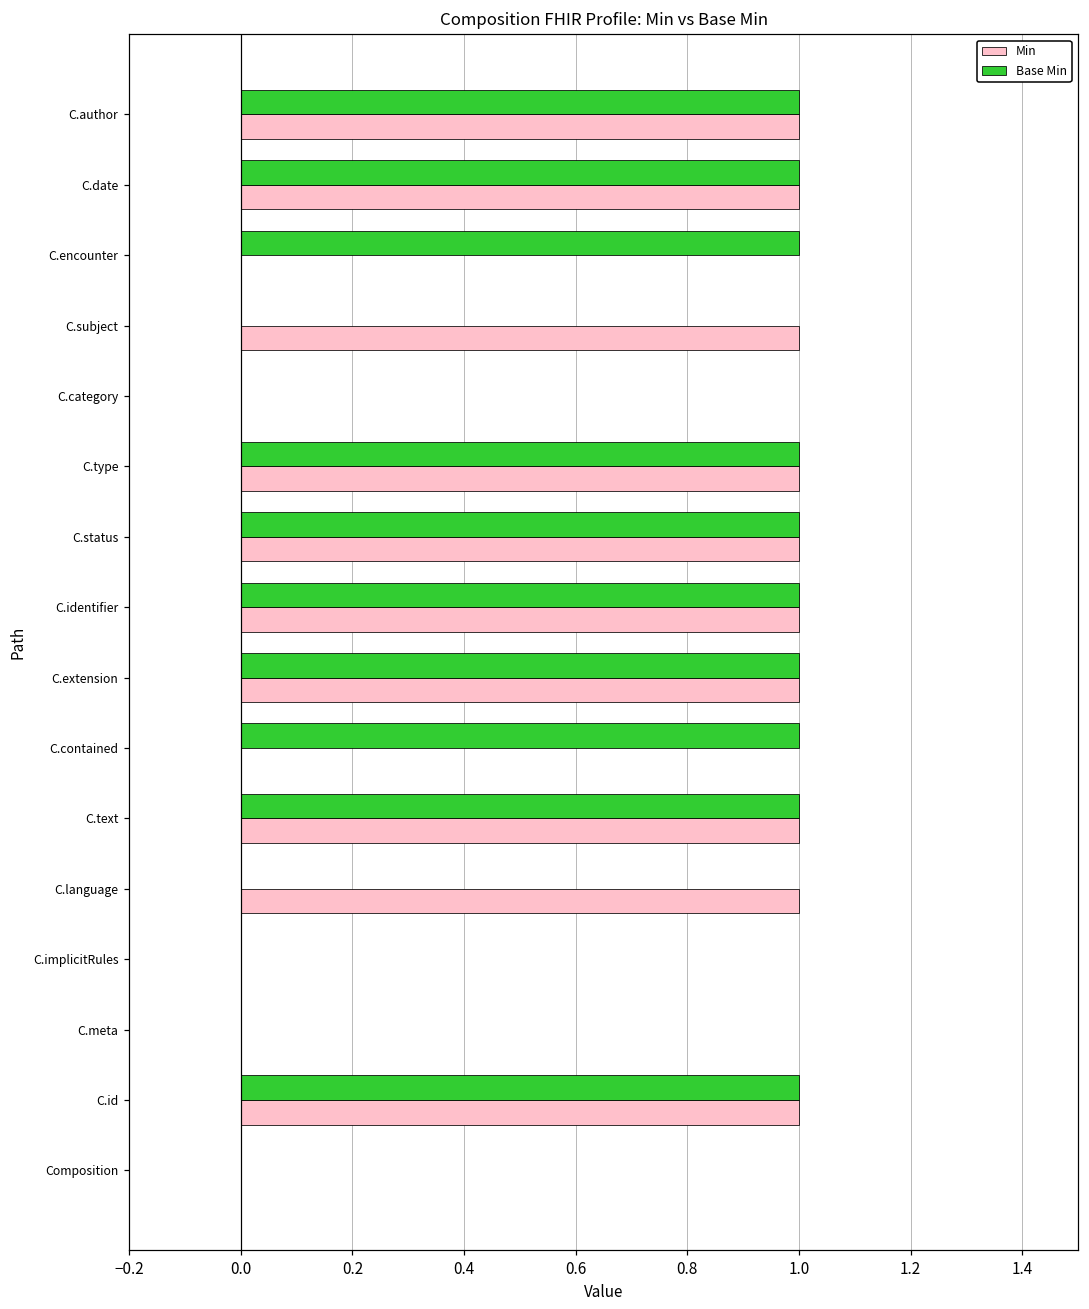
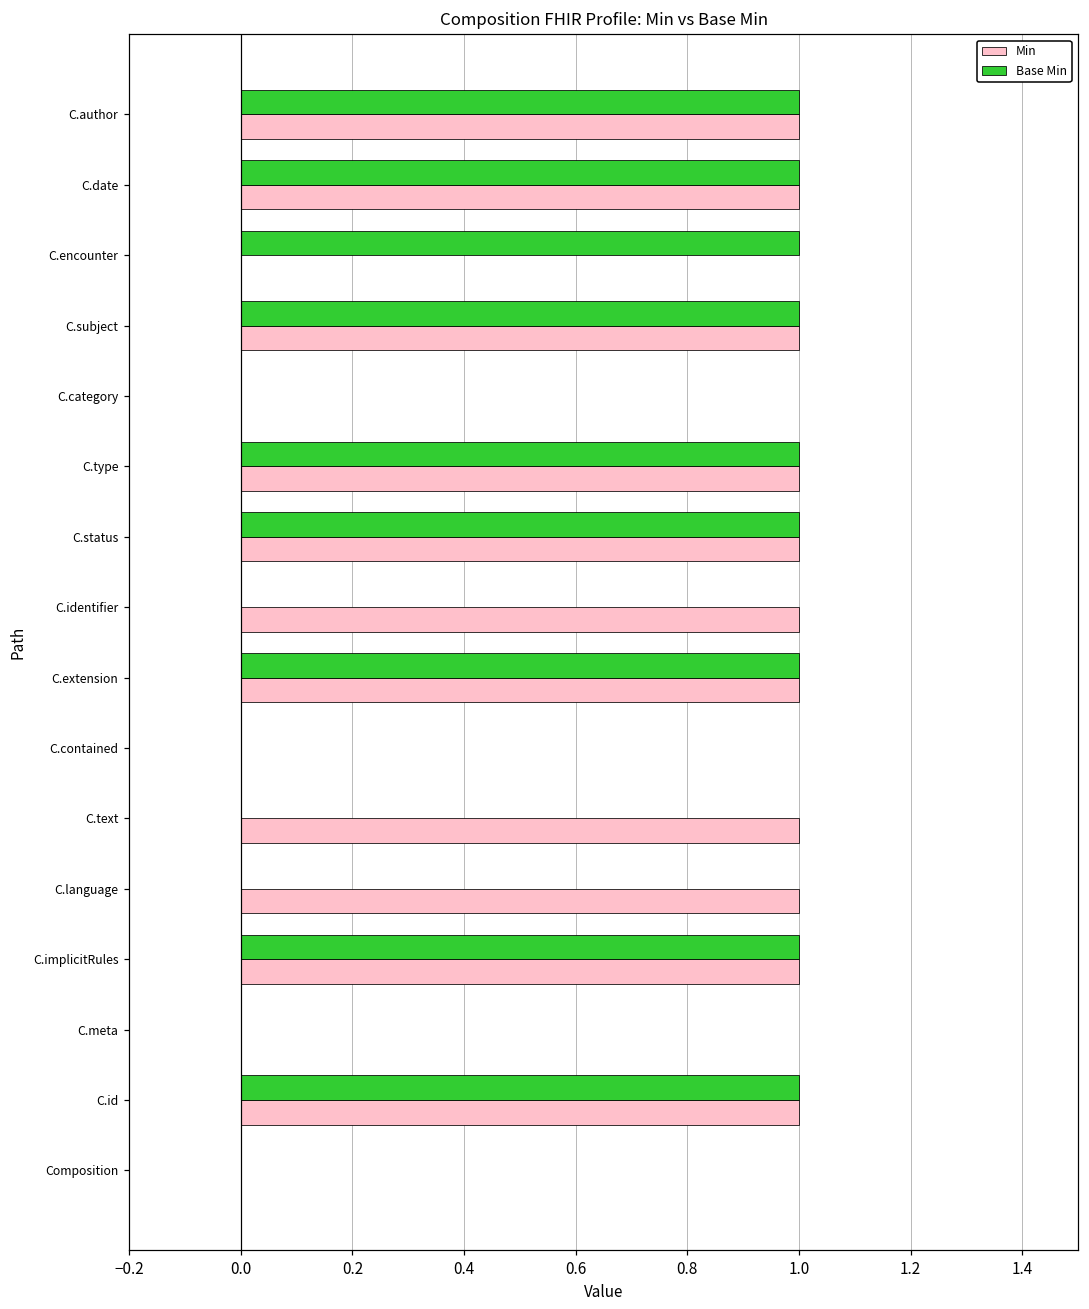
Base Min, C.subject: 0 -> 1
Base Min, C.identifier: 1 -> 0
Base Min, C.contained: 1 -> 0
Base Min, C.text: 1 -> 0
Base Min, C.implicitRules: 0 -> 1
Min, C.implicitRules: 0 -> 1
